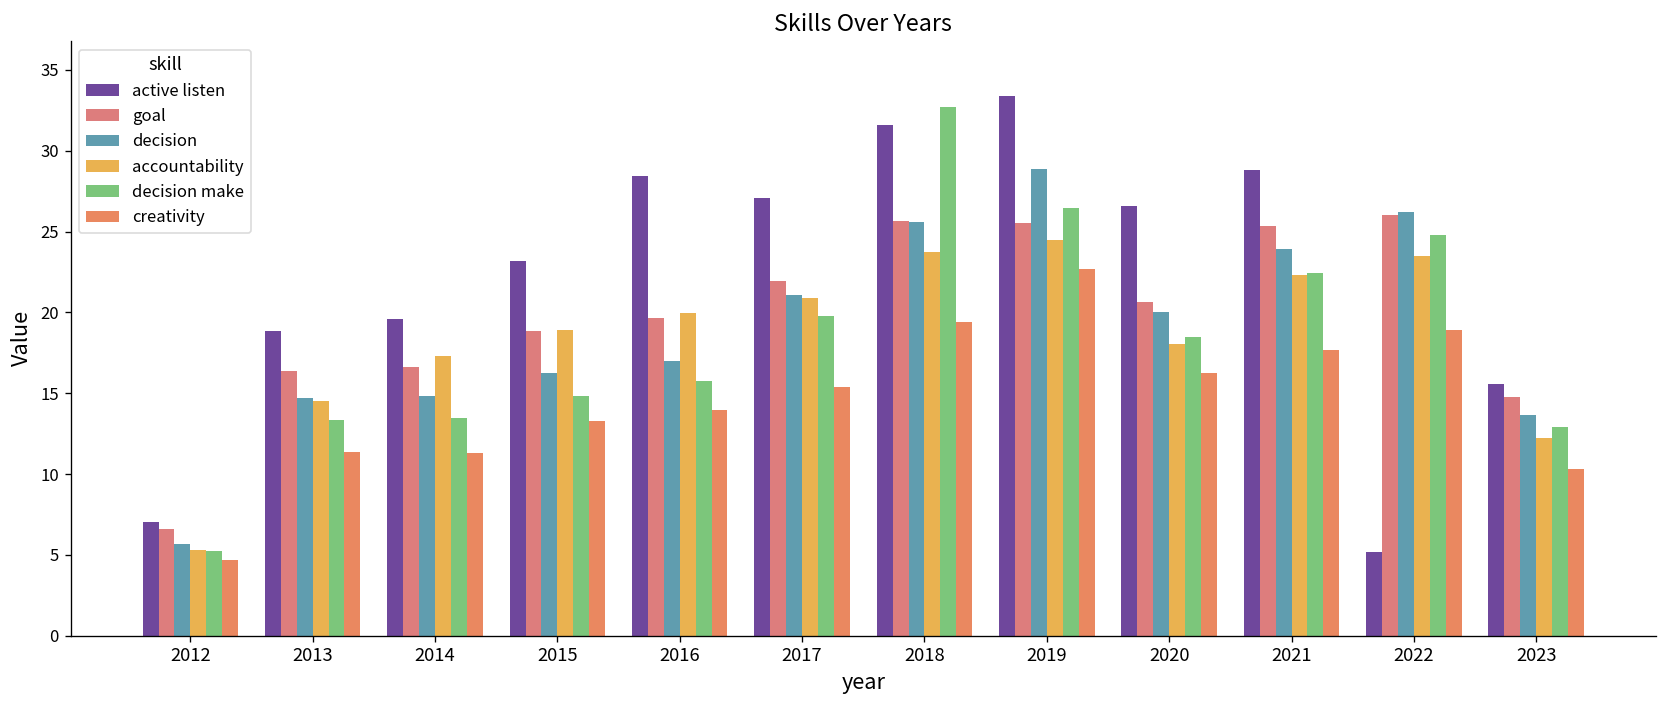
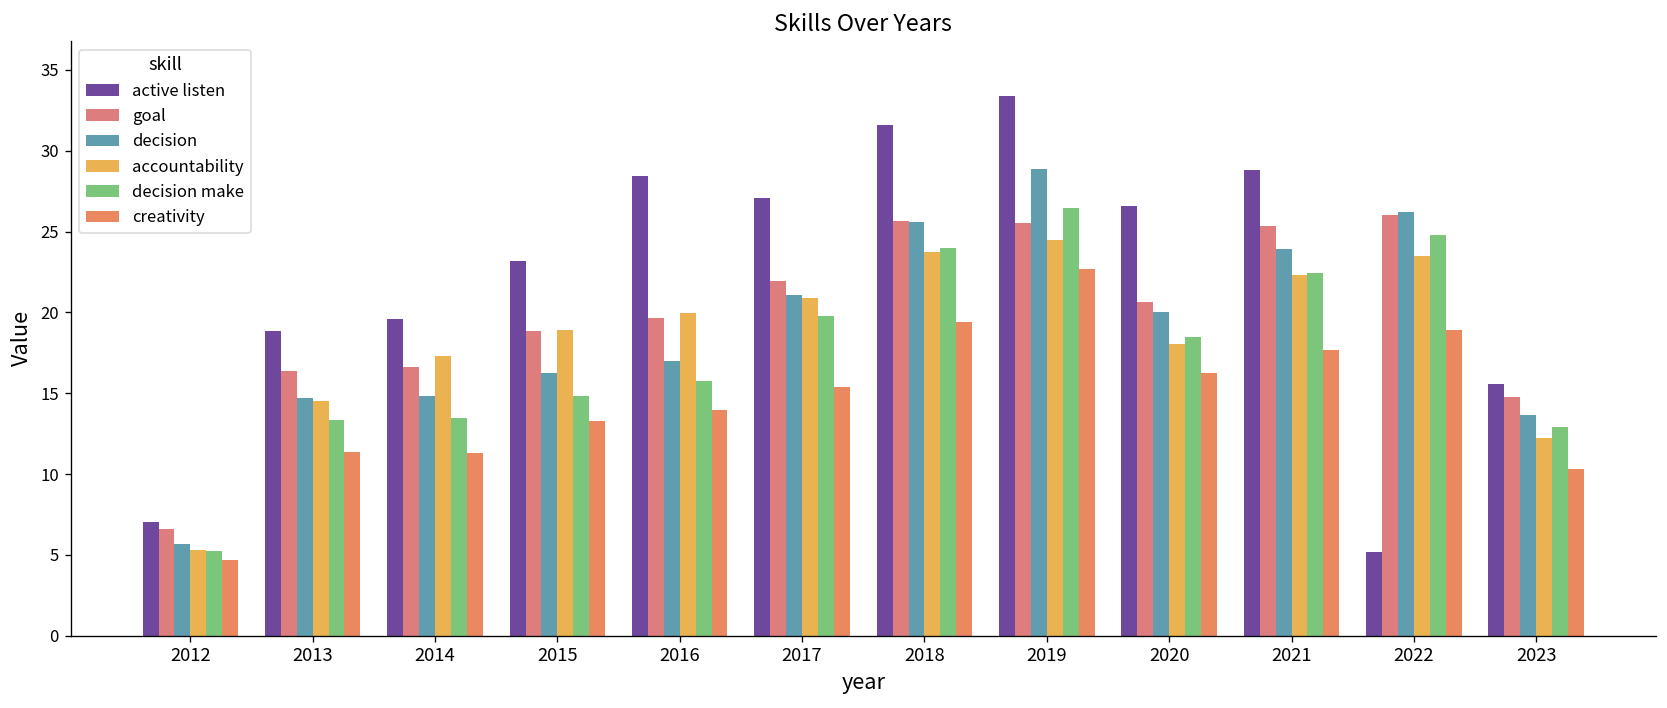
decision make, 2018: 32.7 -> 24.0
